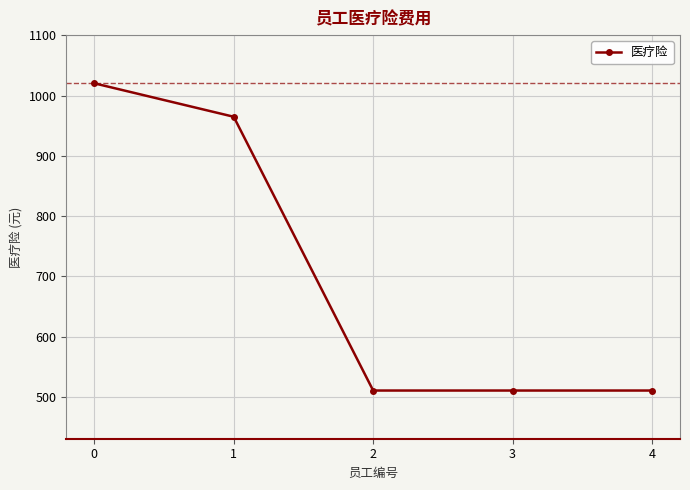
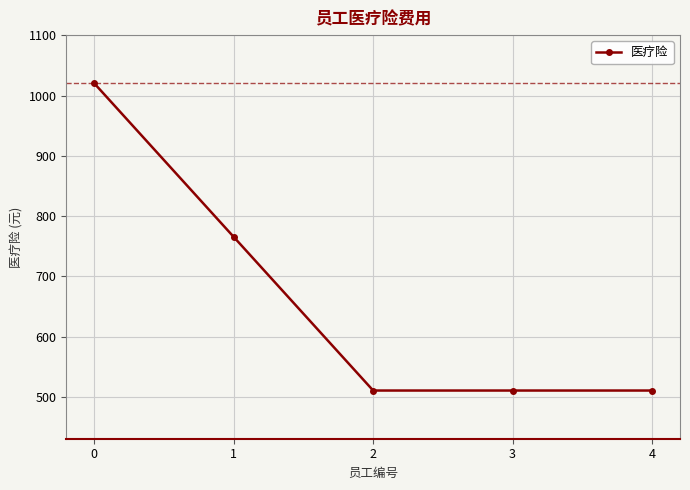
1: 960 -> 770
